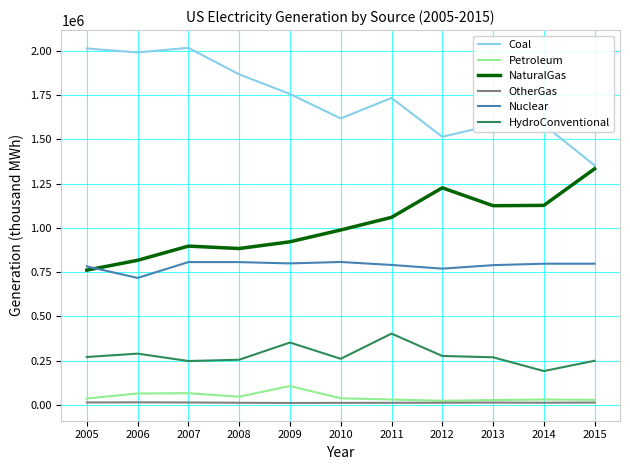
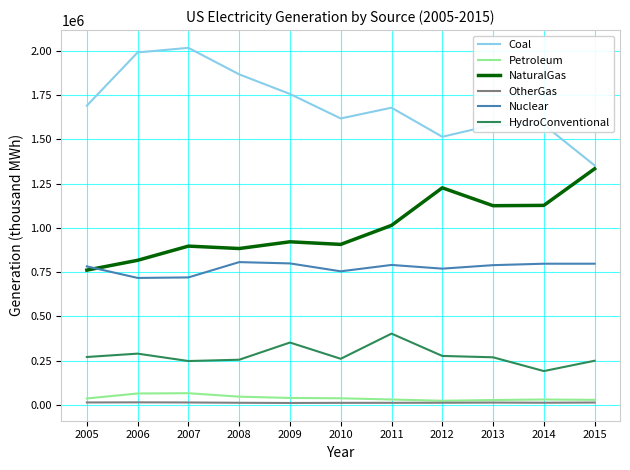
Coal, 2005: 2010000 -> 1690000
Nuclear, 2007: 810000 -> 720000
Petroleum, 2009: 110000 -> 40000
NaturalGas, 2010: 990000 -> 910000
Nuclear, 2010: 810000 -> 750000
Coal, 2011: 1730000 -> 1680000
NaturalGas, 2011: 1060000 -> 1010000
